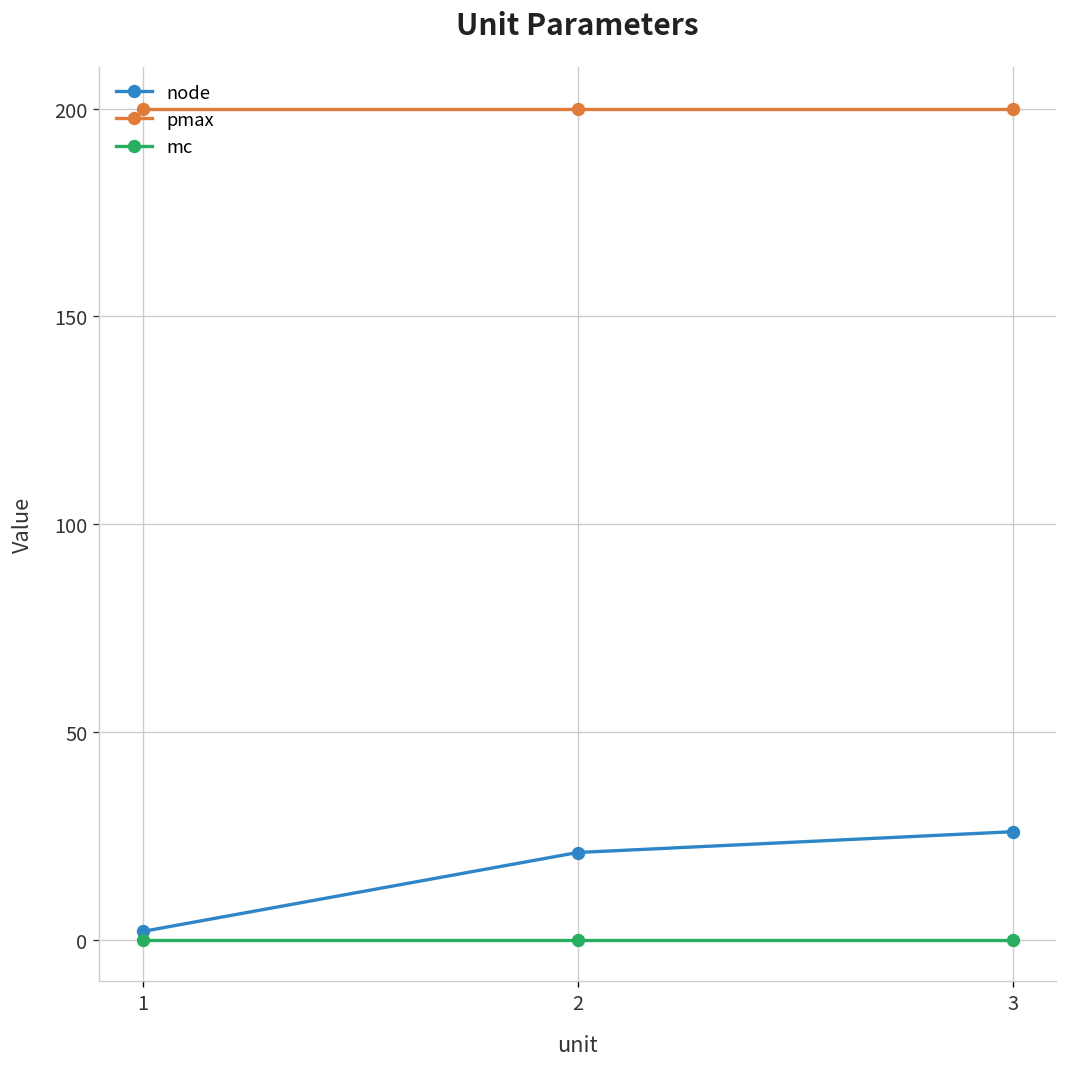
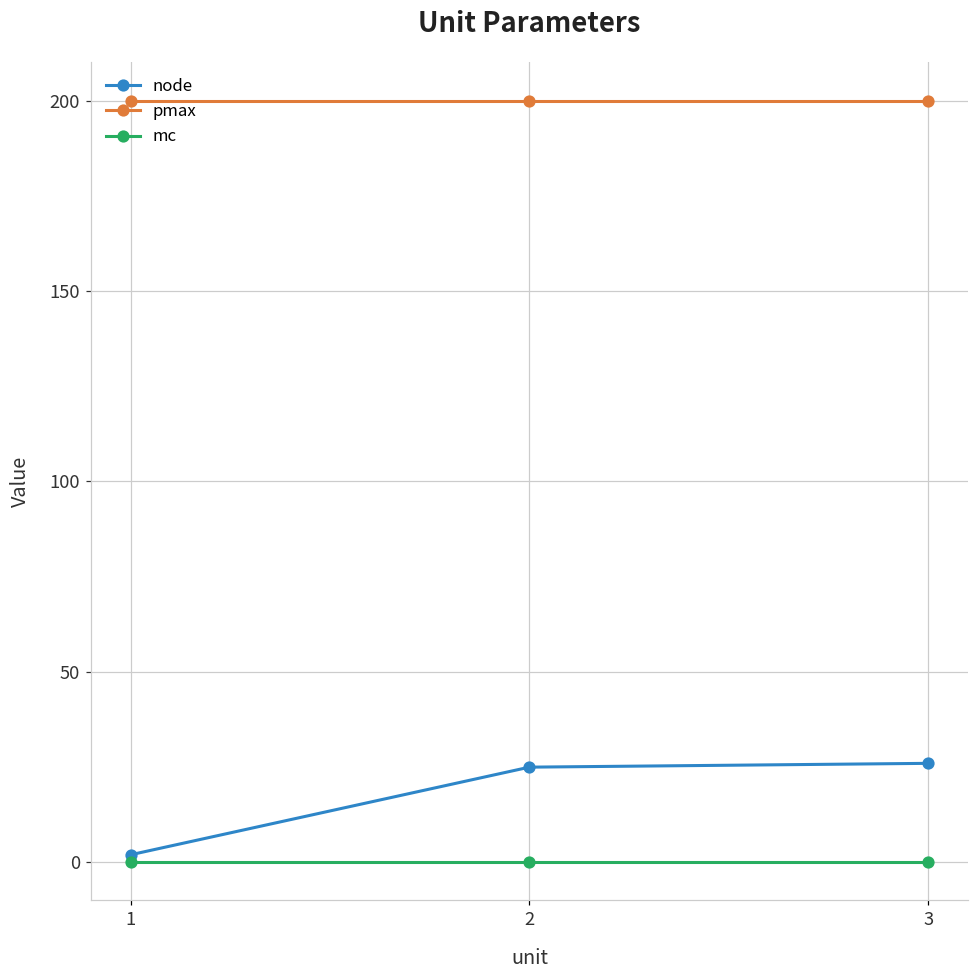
node, 2: 21 -> 25
